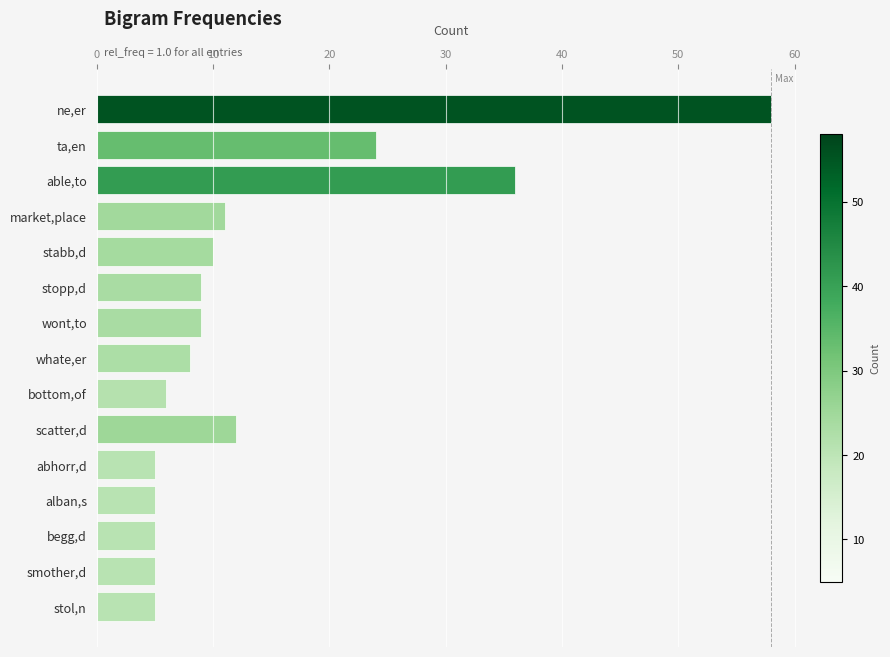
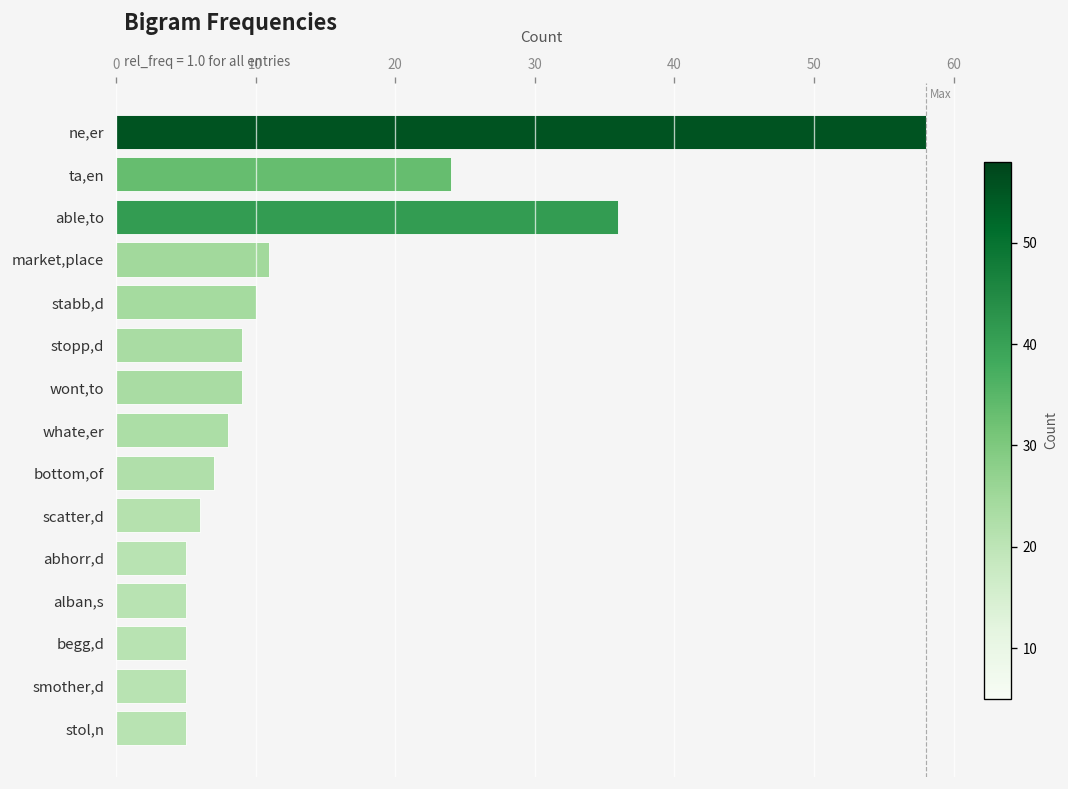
bottom,of: 6 -> 7
scatter,d: 12 -> 6
